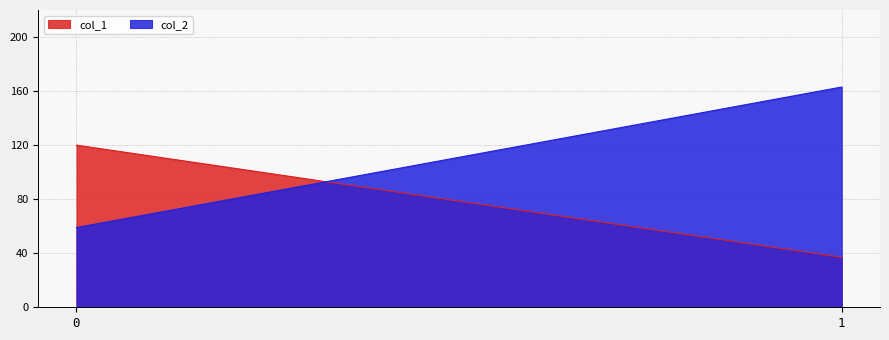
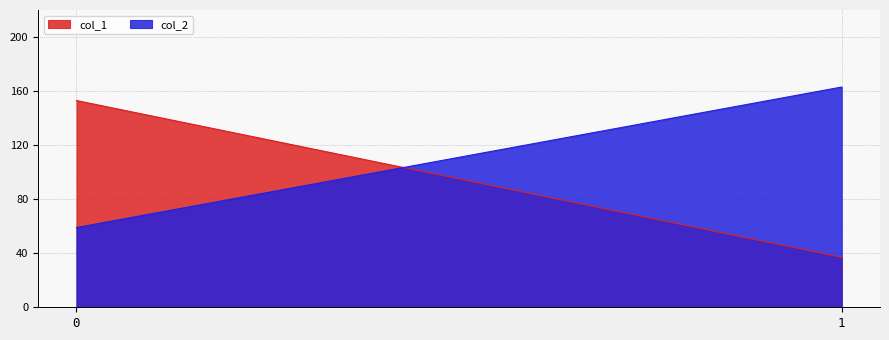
col_1, 0: 120 -> 153
